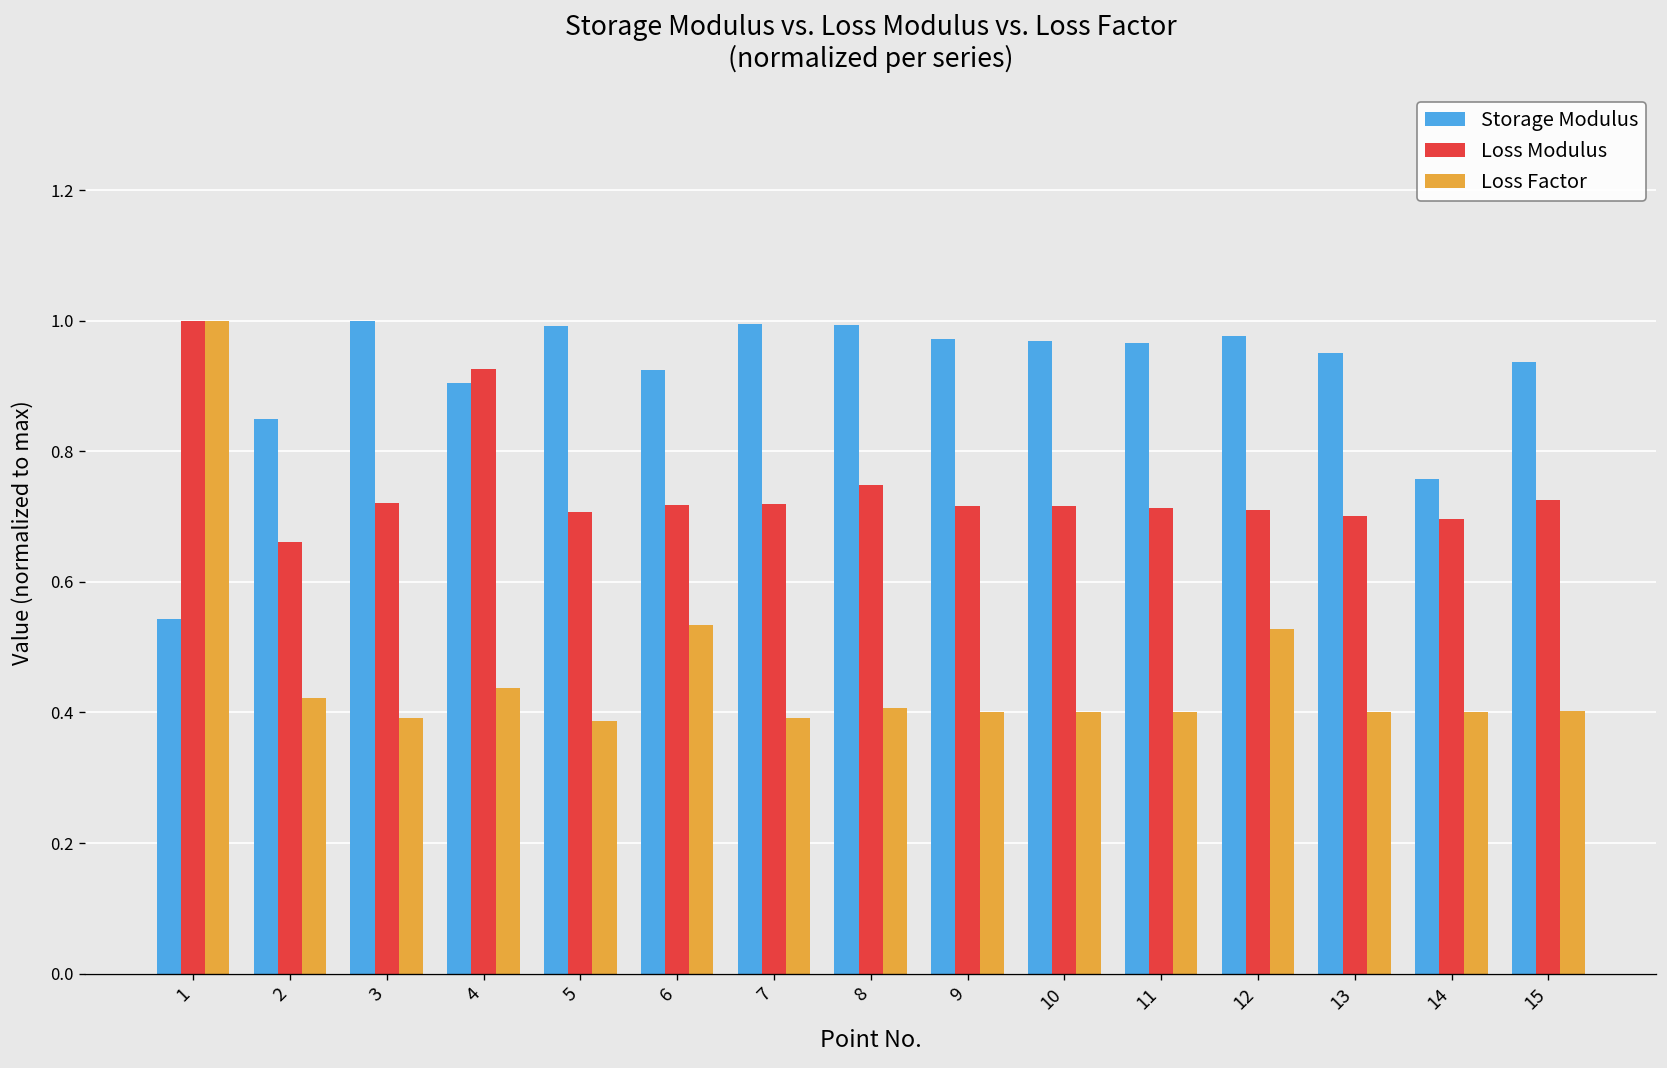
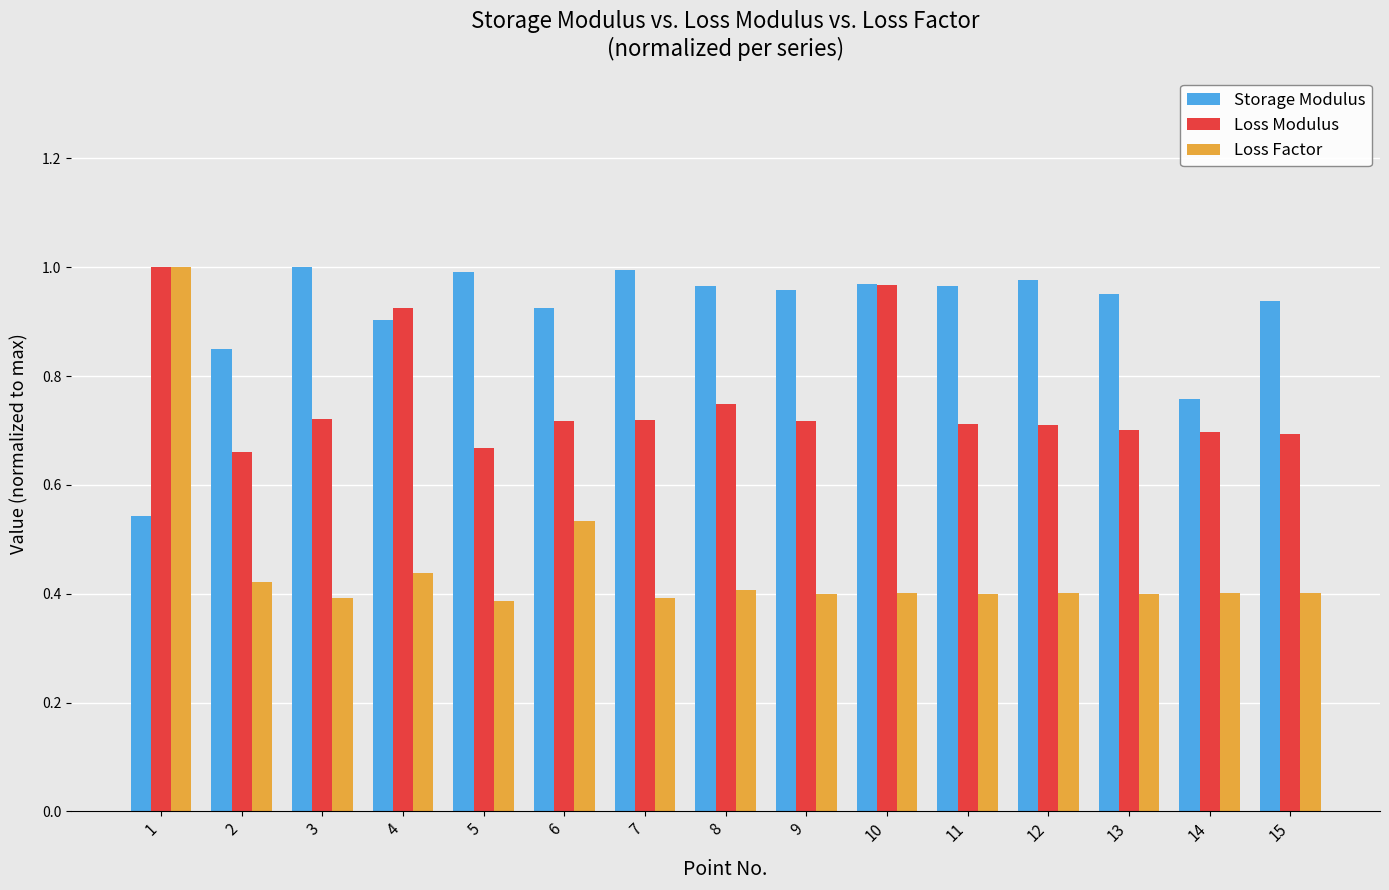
Loss Modulus, 5: 0.71 -> 0.67
Storage Modulus, 8: 0.99 -> 0.97
Storage Modulus, 9: 0.97 -> 0.96
Loss Modulus, 10: 0.72 -> 0.97
Loss Factor, 12: 0.53 -> 0.40
Loss Modulus, 15: 0.73 -> 0.69
